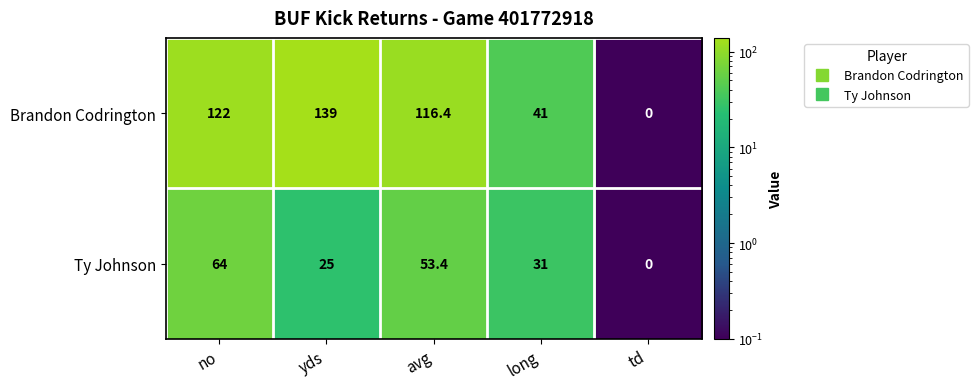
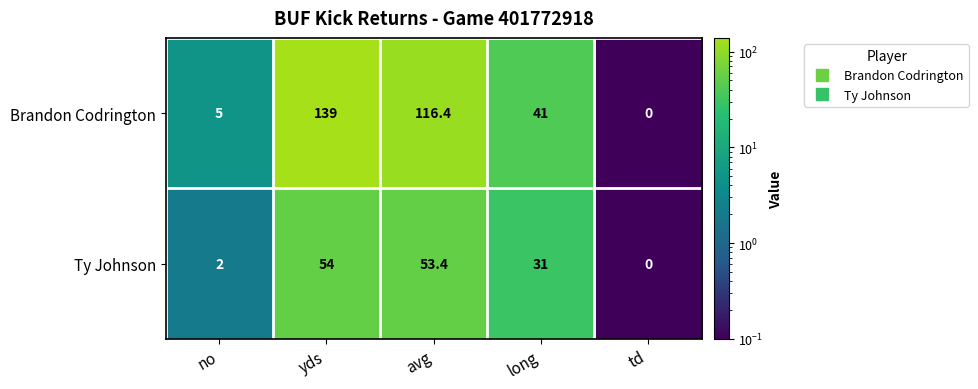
Brandon Codrington, no: 122 -> 5
Ty Johnson, no: 64 -> 2
Ty Johnson, yds: 25 -> 54
